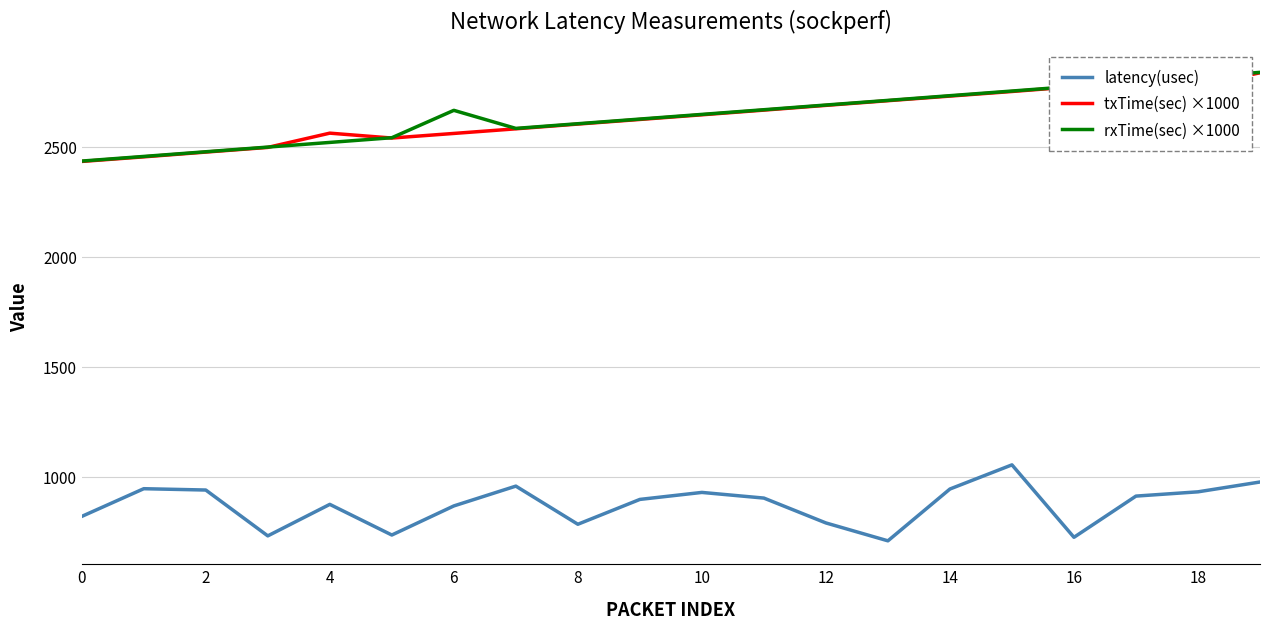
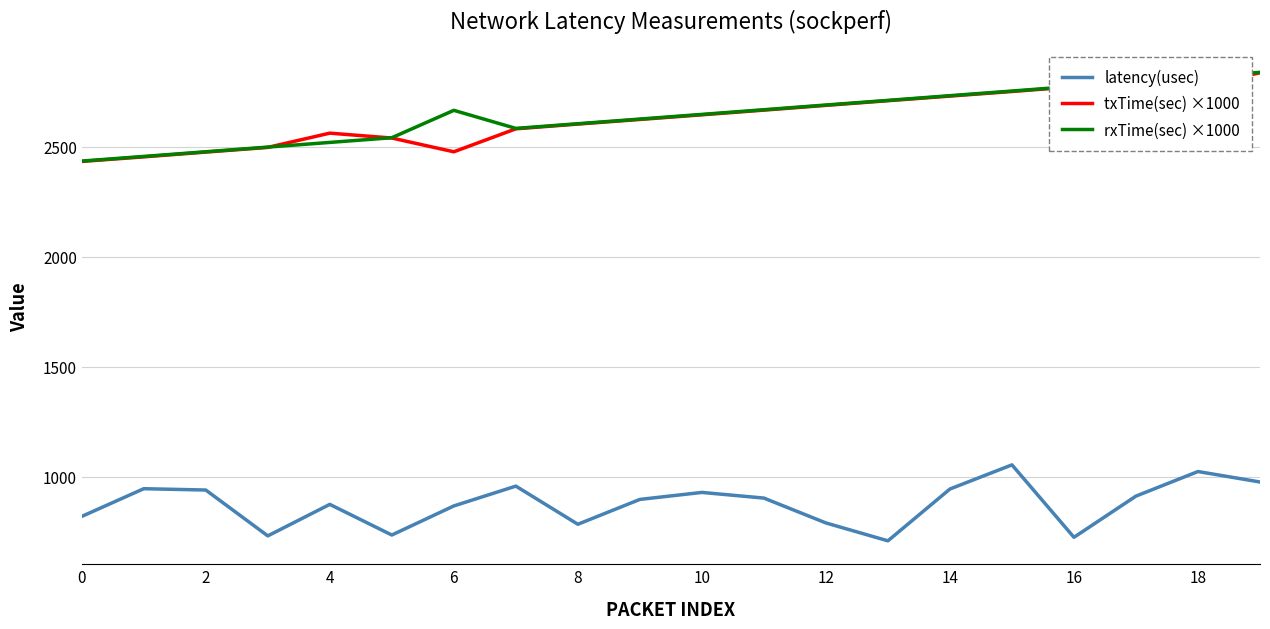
txTime(sec) ×1000, 6: 2560 -> 2480
latency(usec), 18: 930 -> 1020
